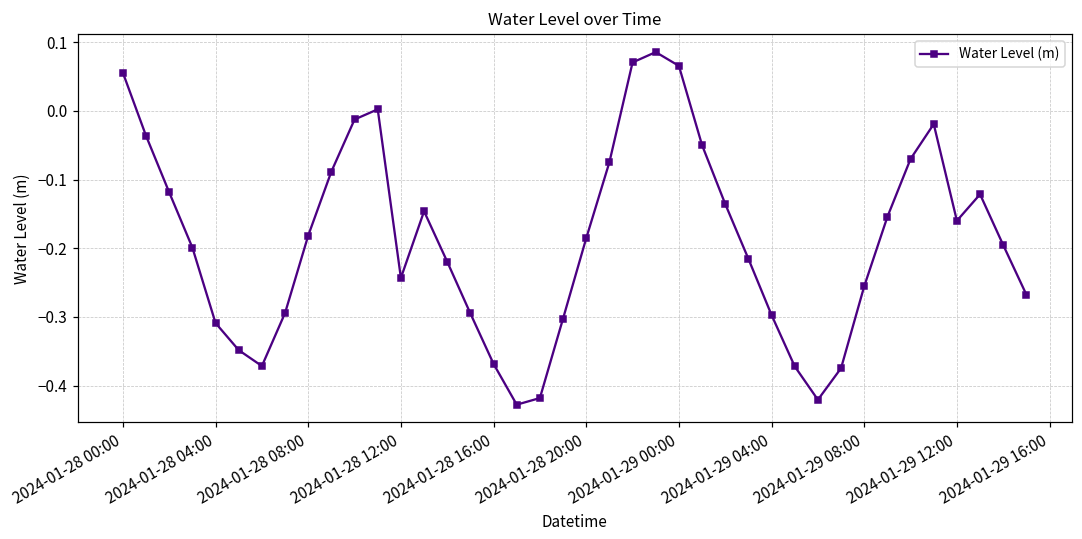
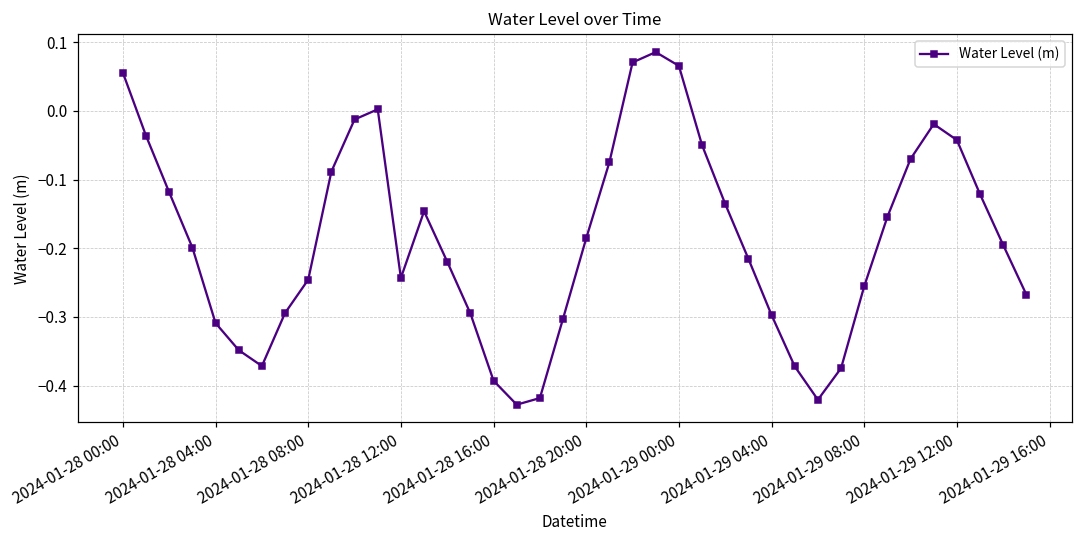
2024-01-28 08:00: -0.18 -> -0.25
2024-01-28 16:00: -0.37 -> -0.39
2024-01-29 12:00: -0.16 -> -0.04
